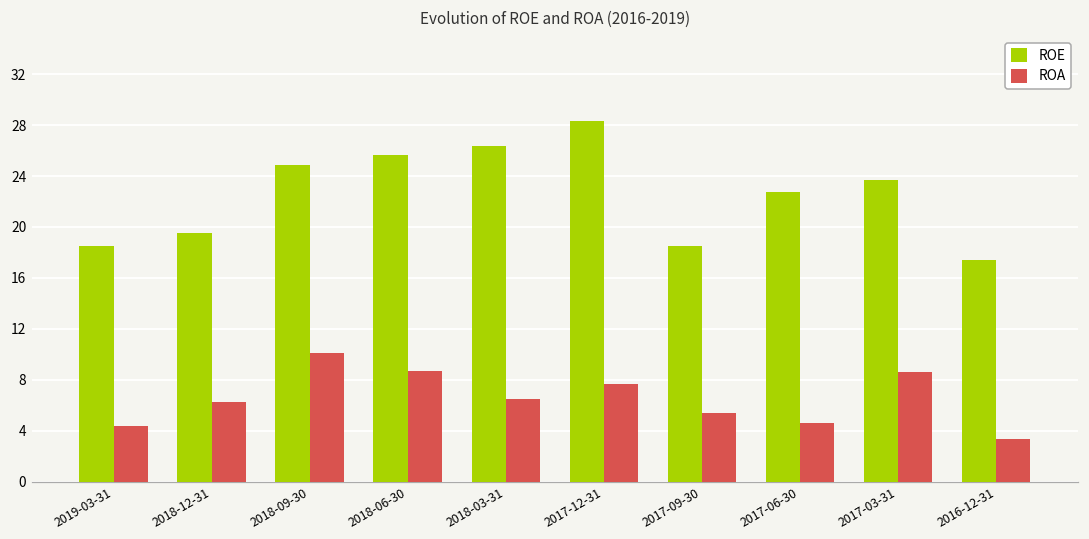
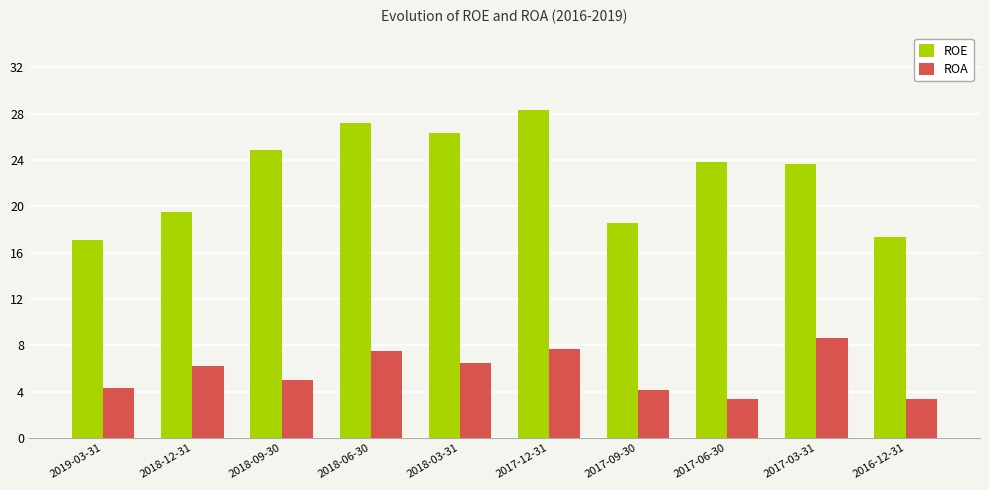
ROE, 2019-03-31: 18.5 -> 17.1
ROA, 2018-09-30: 10.1 -> 5.0
ROE, 2018-06-30: 25.6 -> 27.2
ROA, 2018-06-30: 8.7 -> 7.5
ROA, 2017-09-30: 5.4 -> 4.2
ROE, 2017-06-30: 22.7 -> 23.9
ROA, 2017-06-30: 4.6 -> 3.4
